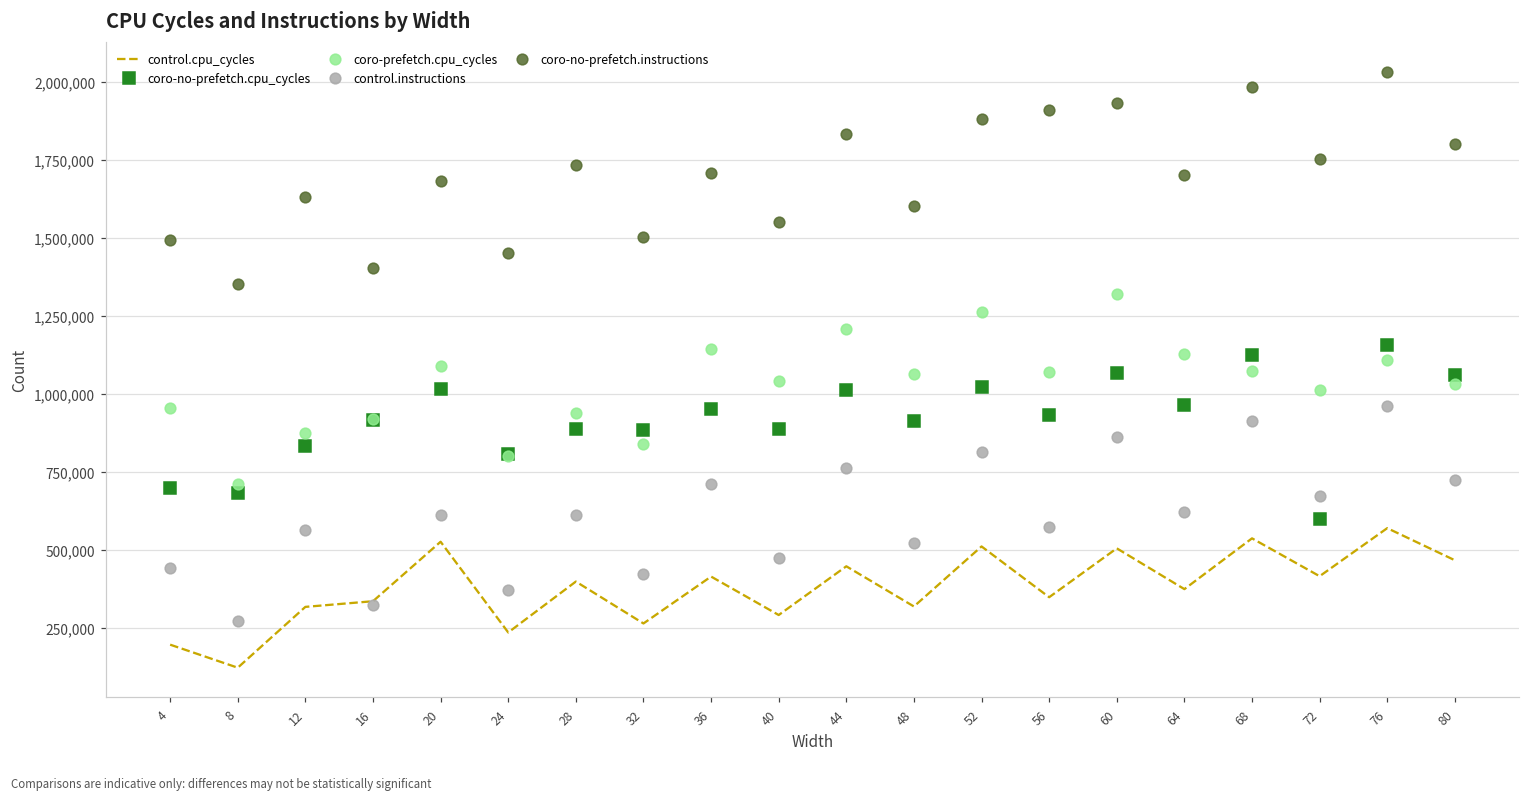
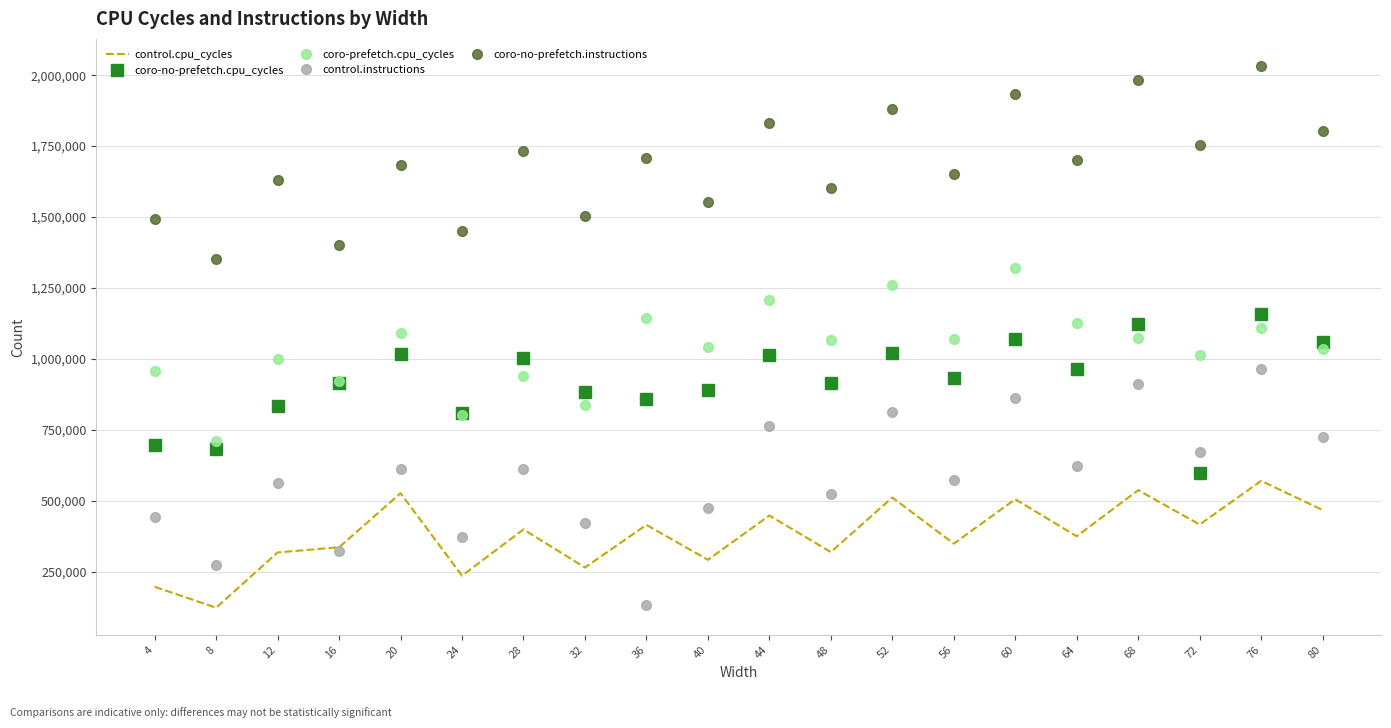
coro-prefetch.cpu_cycles, 12: 880,000 -> 1,000,000
coro-no-prefetch.cpu_cycles, 28: 890,000 -> 1,000,000
coro-no-prefetch.cpu_cycles, 36: 950,000 -> 860,000
control.instructions, 36: 710,000 -> 130,000
coro-no-prefetch.instructions, 56: 1,910,000 -> 1,650,000
